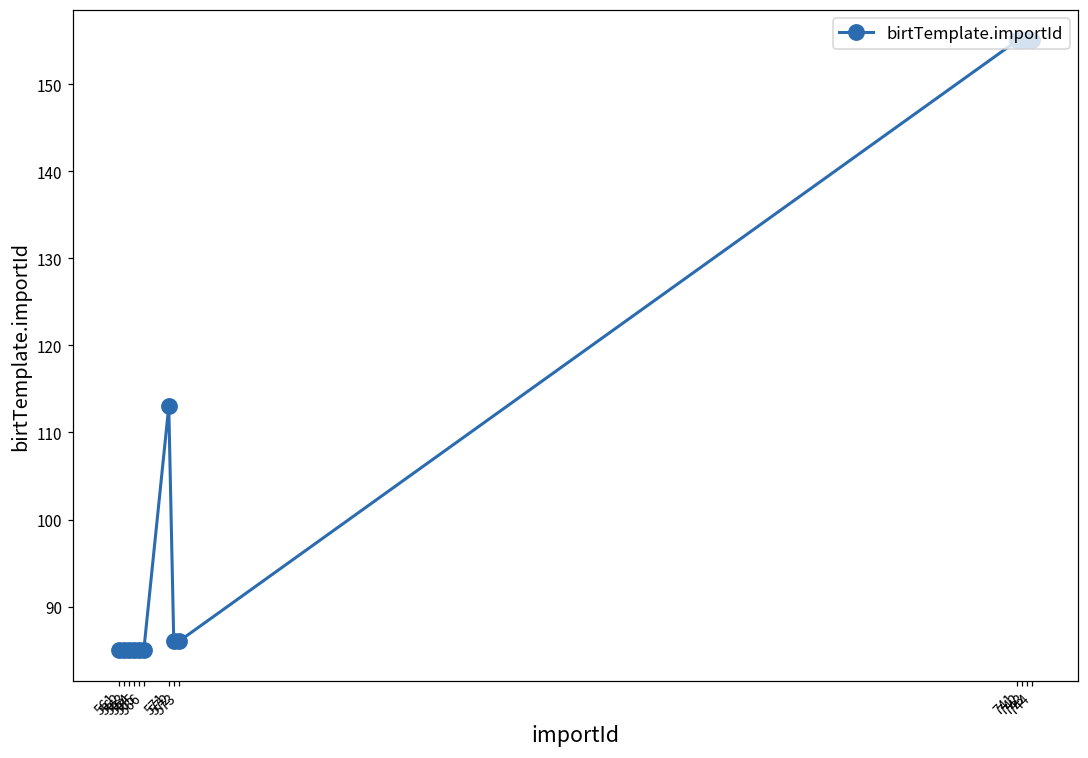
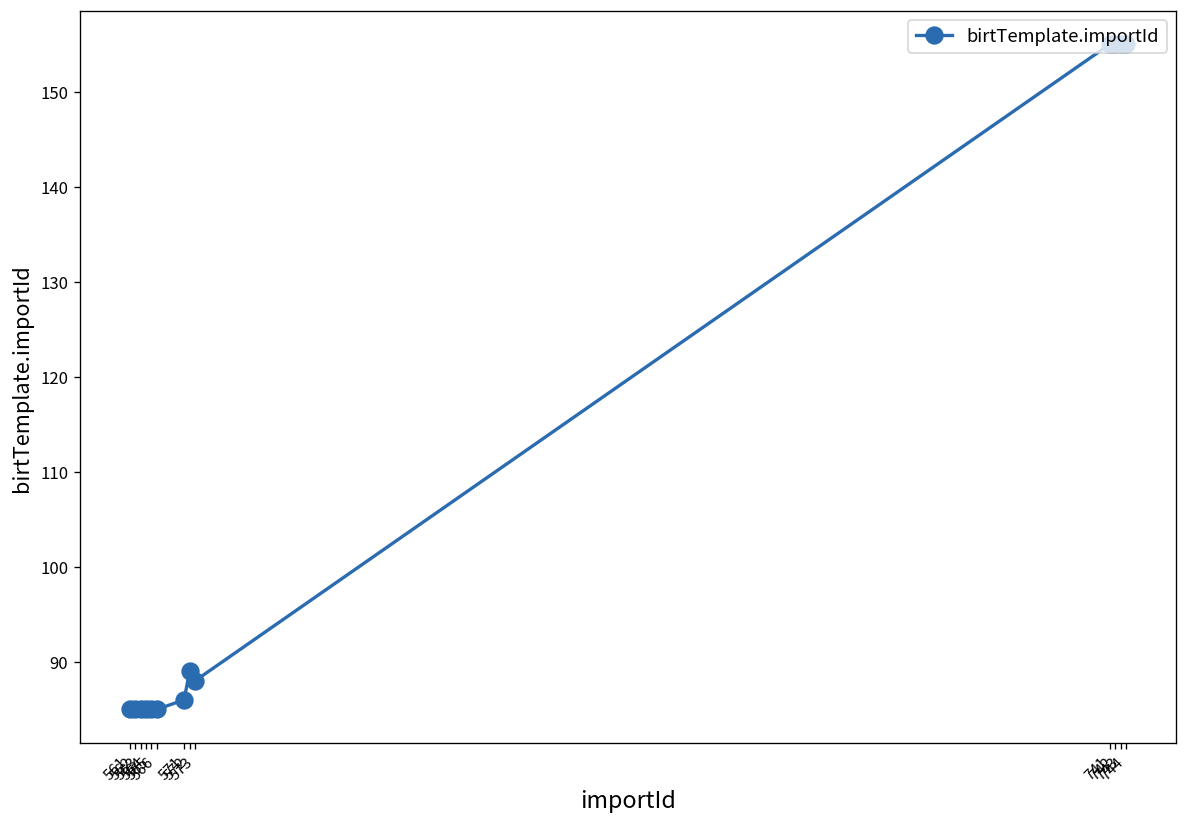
571: 113 -> 86
572: 86 -> 89
573: 86 -> 88
